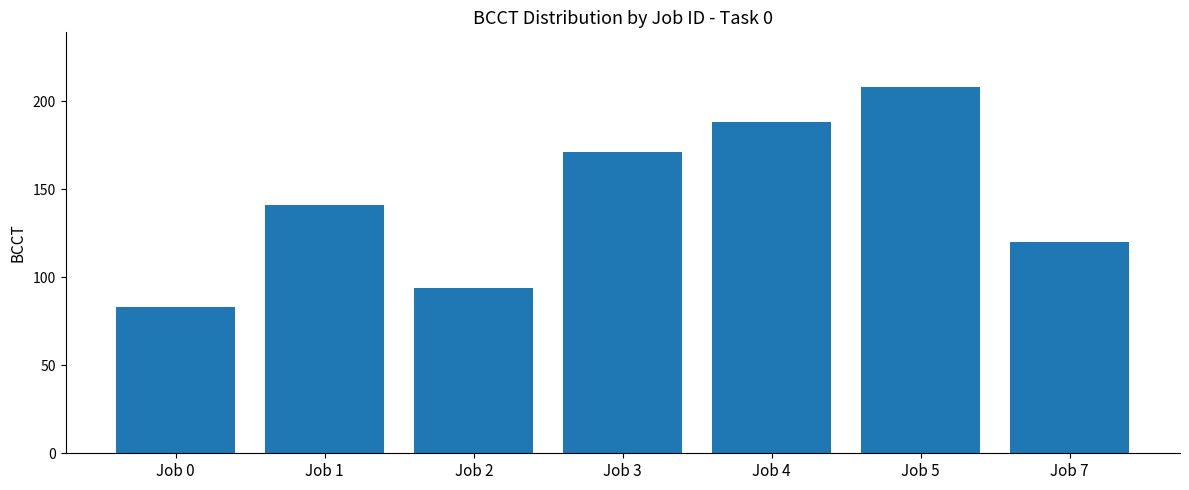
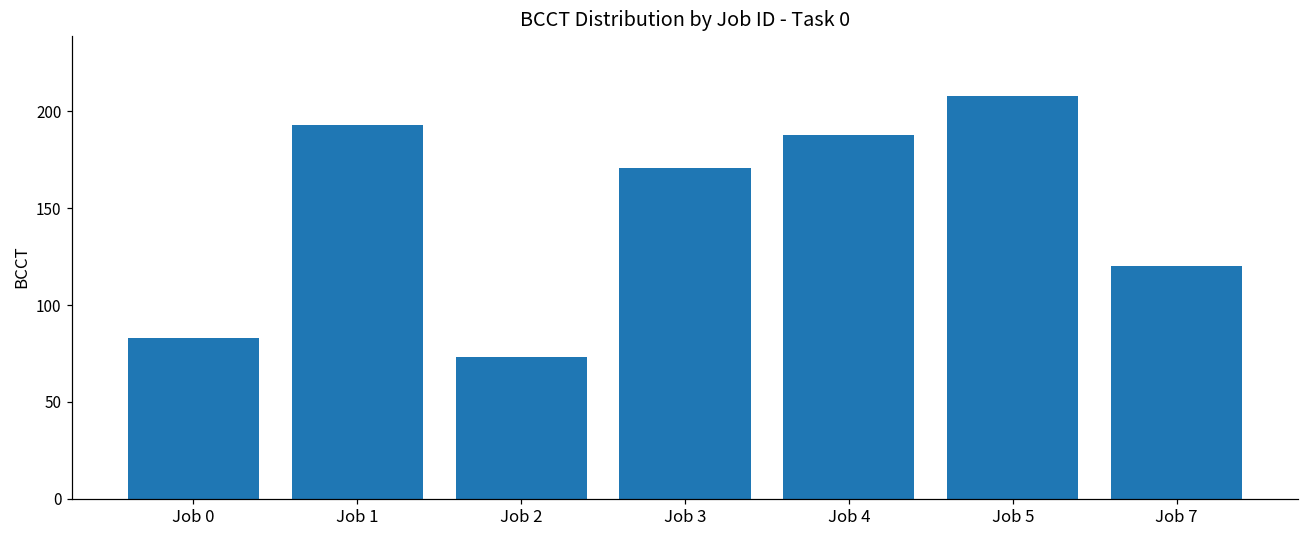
Job 1: 141 -> 193
Job 2: 94 -> 73
